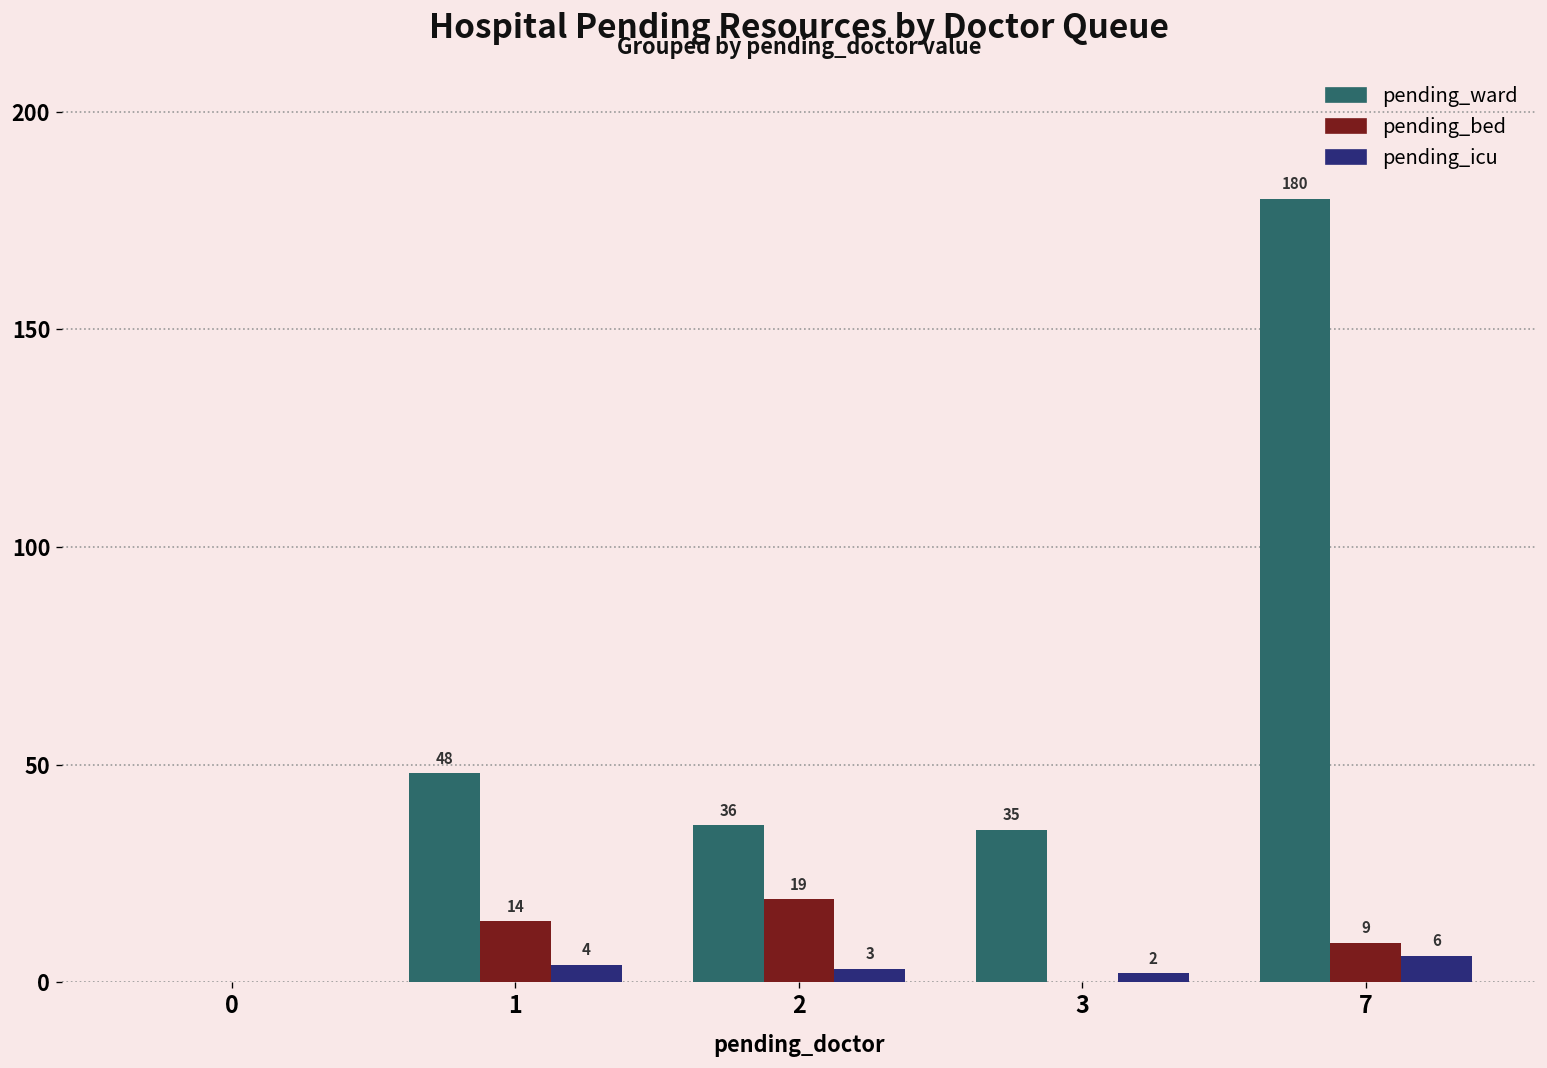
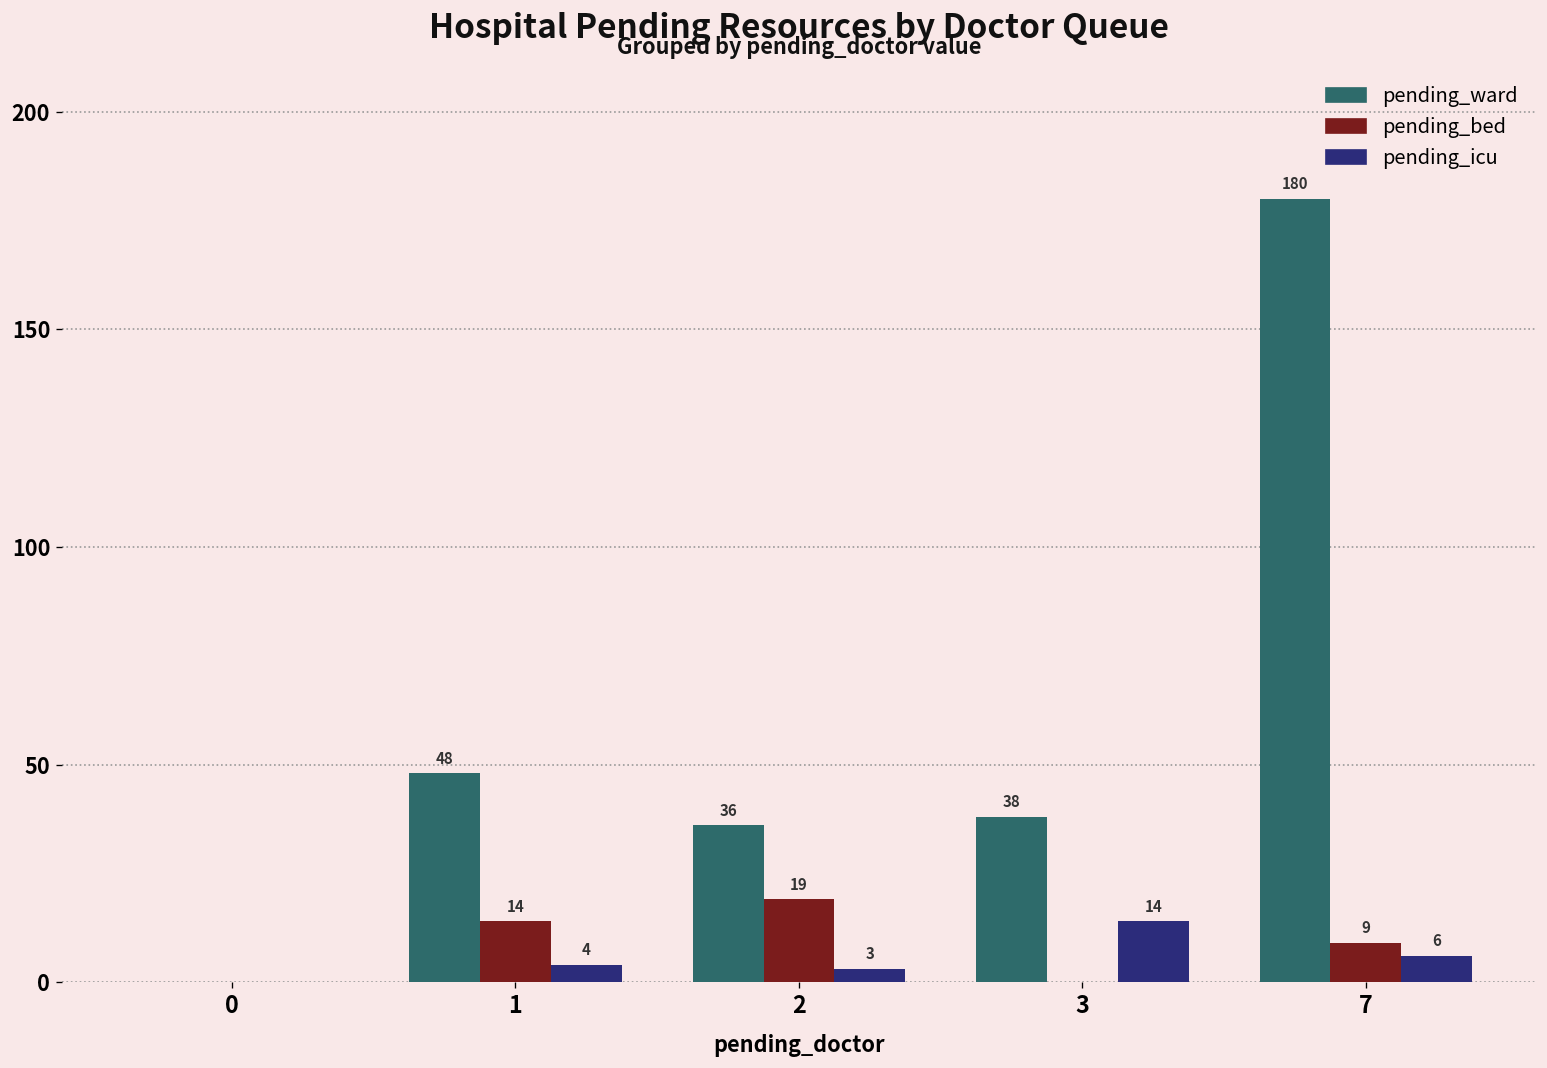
pending_ward, 3: 35 -> 38
pending_icu, 3: 2 -> 14
